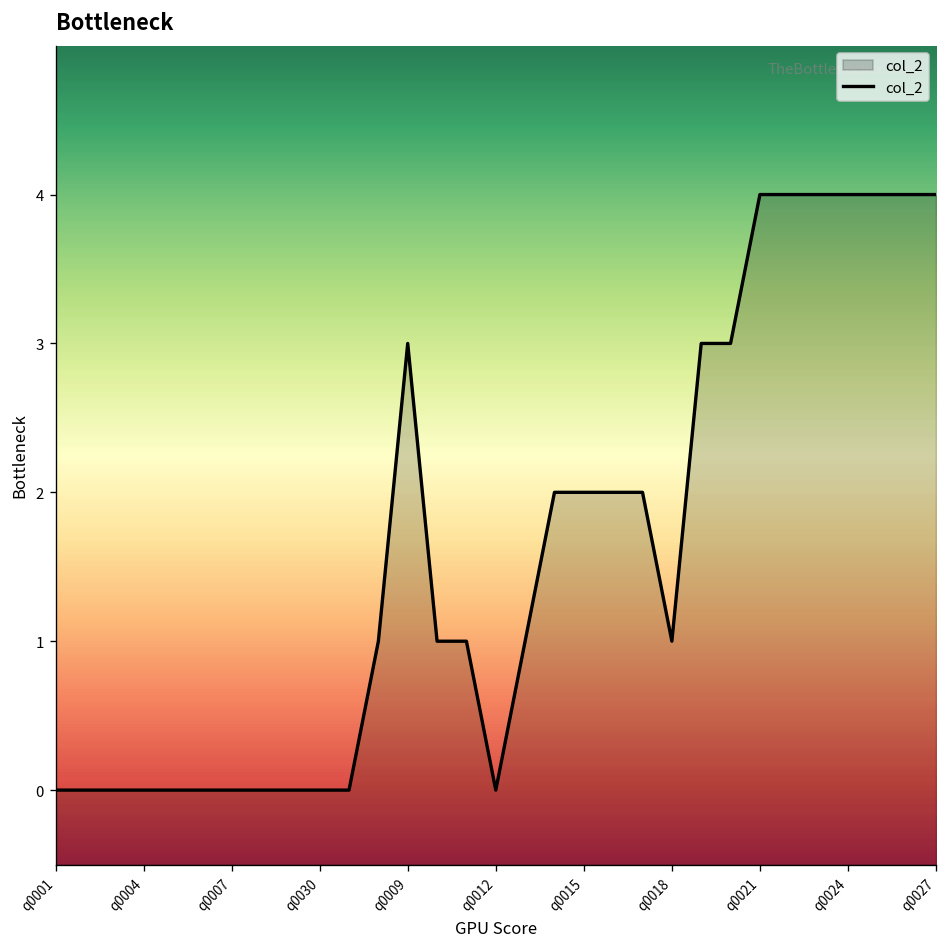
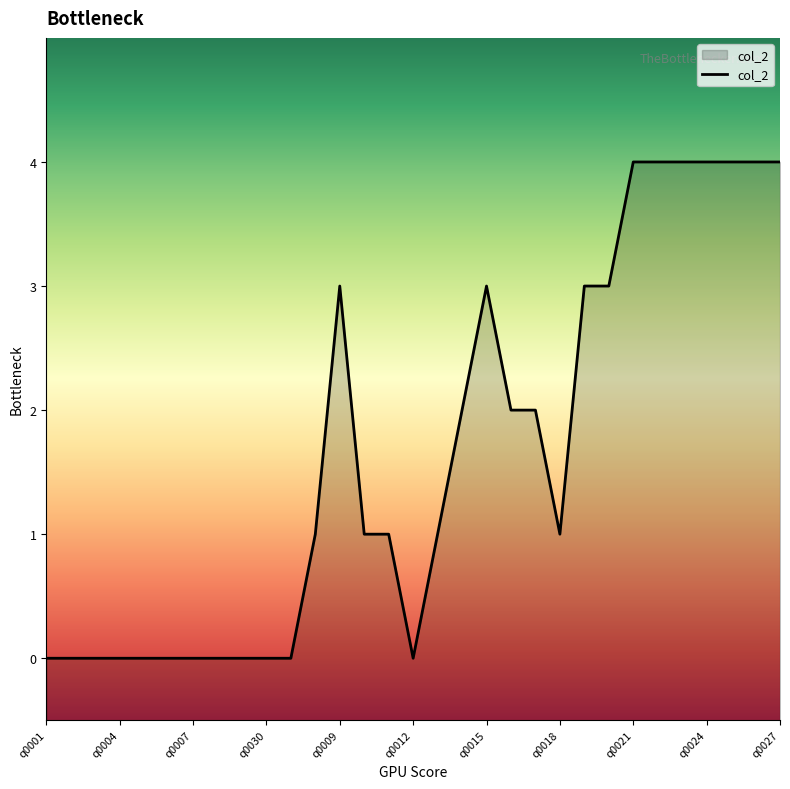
q0015: 2 -> 3
